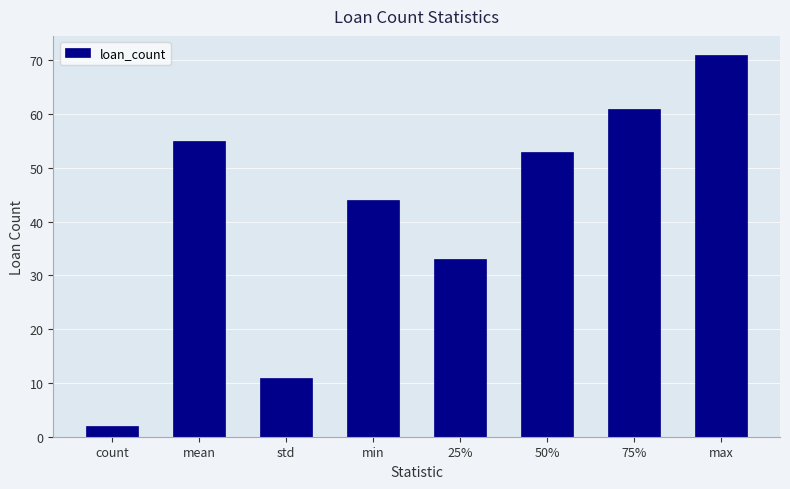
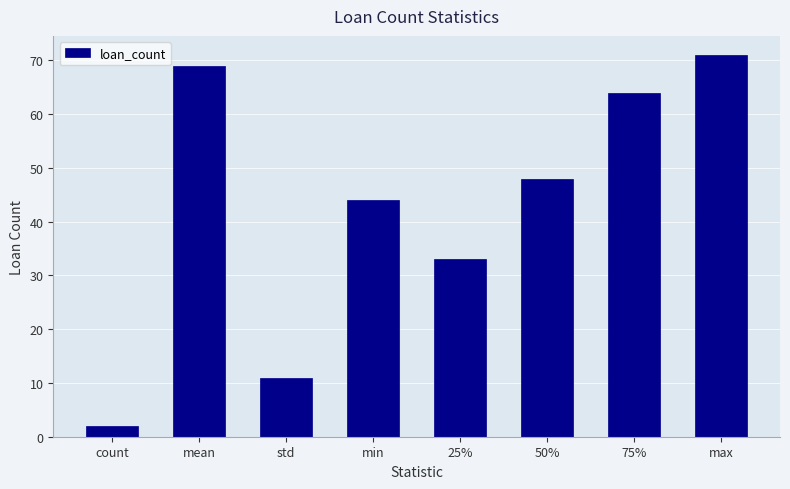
mean: 55 -> 69
50%: 53 -> 48
75%: 61 -> 64
